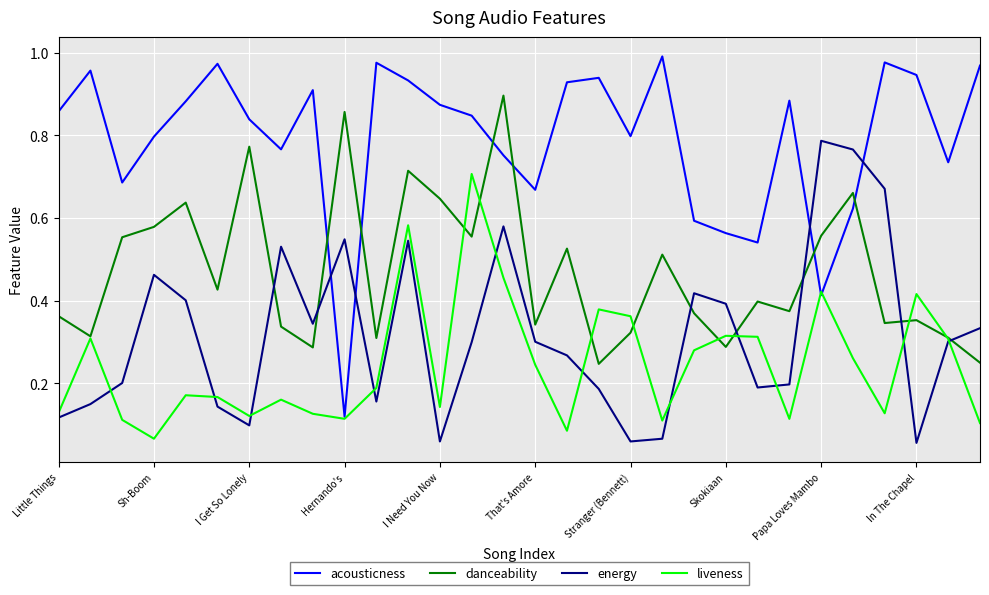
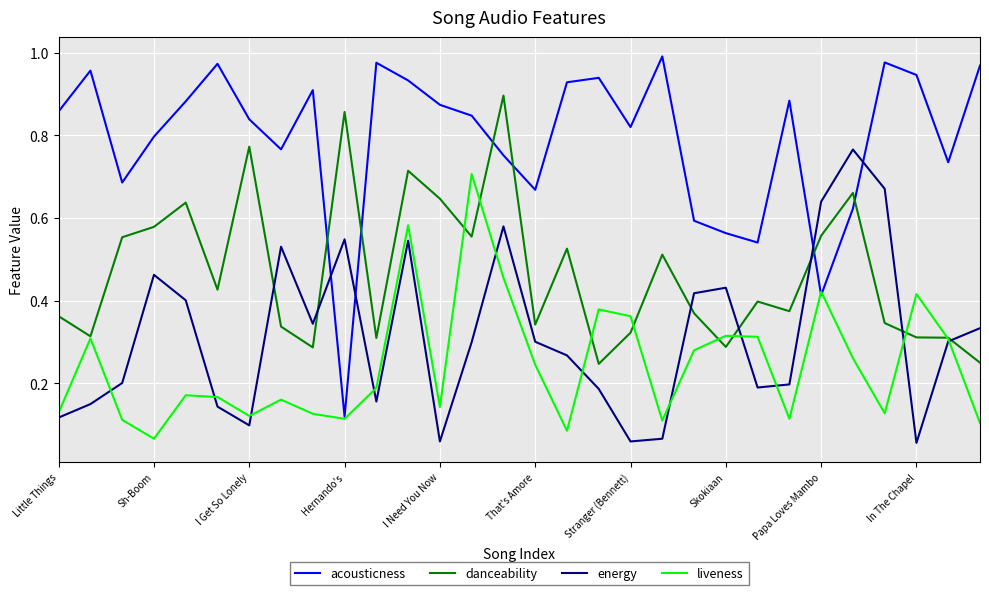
acousticness, Stranger (Bennett): 0.80 -> 0.82
energy, Skokiaan: 0.39 -> 0.43
energy, Papa Loves Mambo: 0.79 -> 0.64
danceability, In The Chapel: 0.35 -> 0.31
